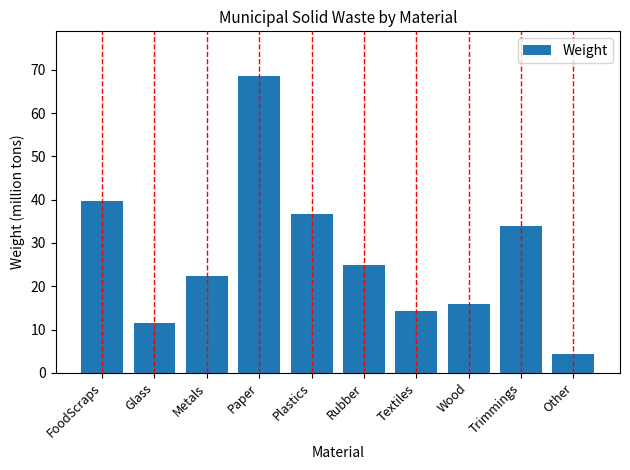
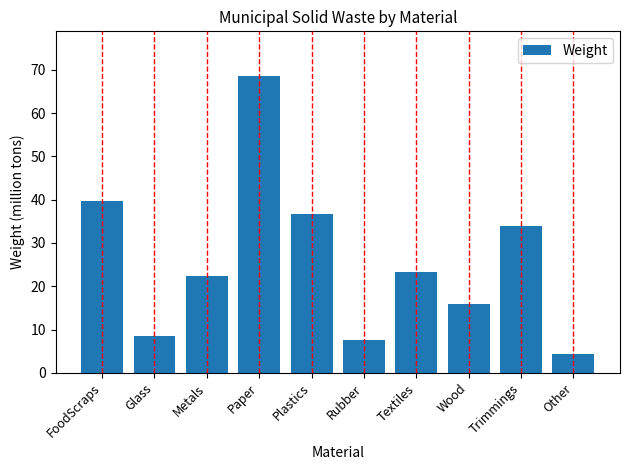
Glass: 12 -> 9
Rubber: 25 -> 8
Textiles: 14 -> 23
